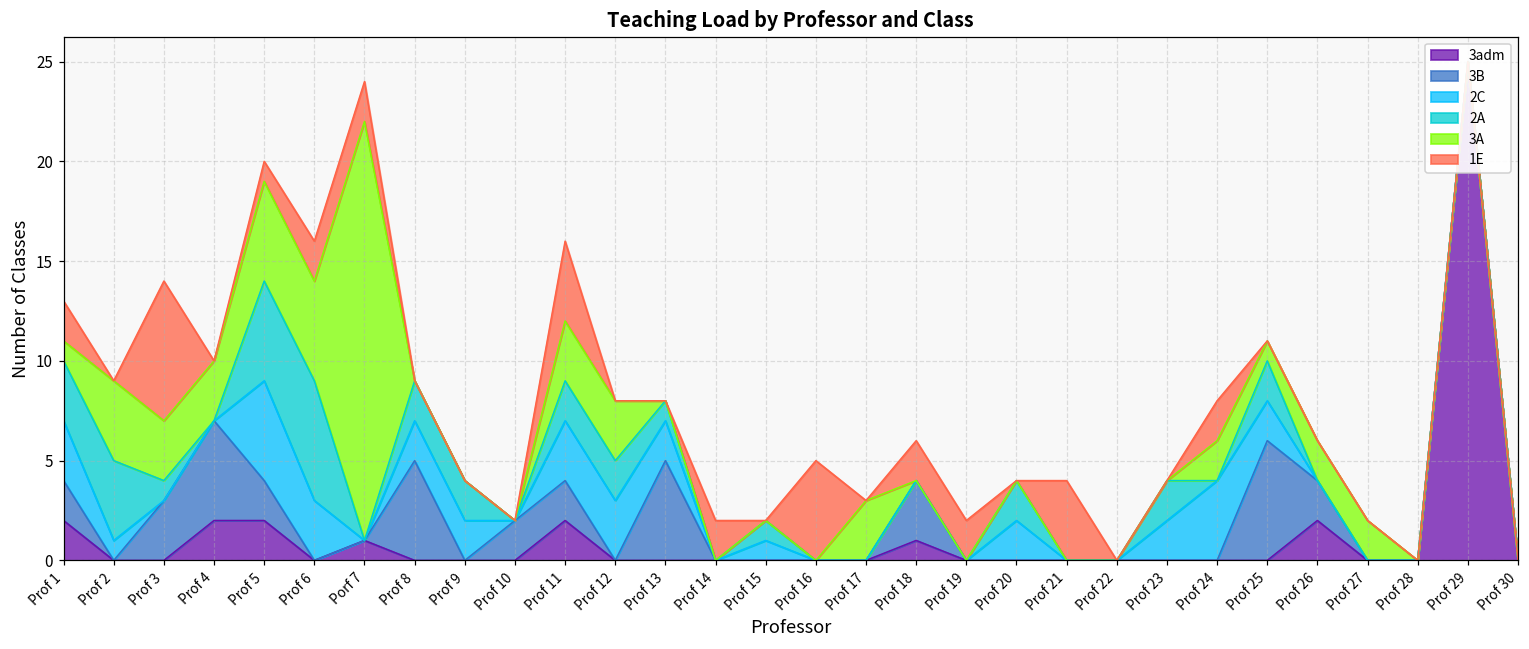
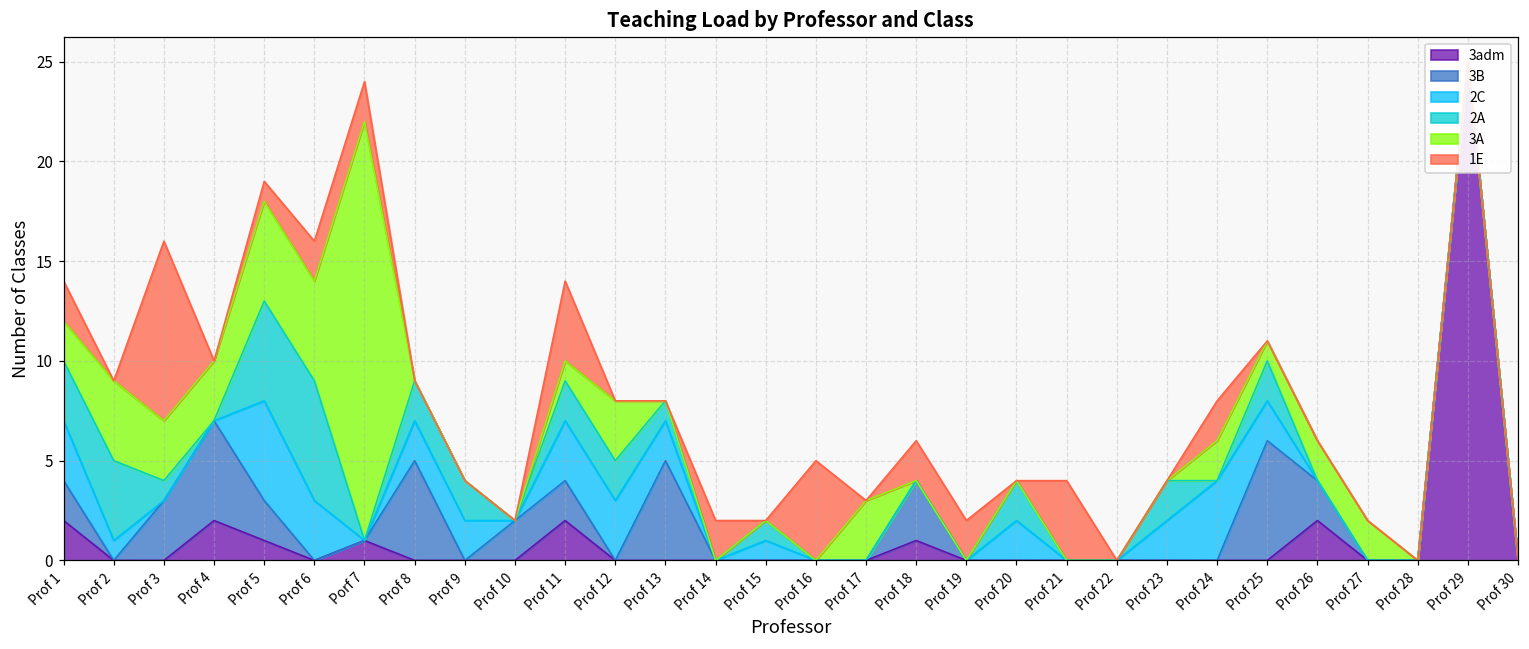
3A, Prof 1: 1 -> 2
1E, Prof 3: 7 -> 9
3adm, Prof 5: 2 -> 1
3A, Prof 11: 3 -> 1
